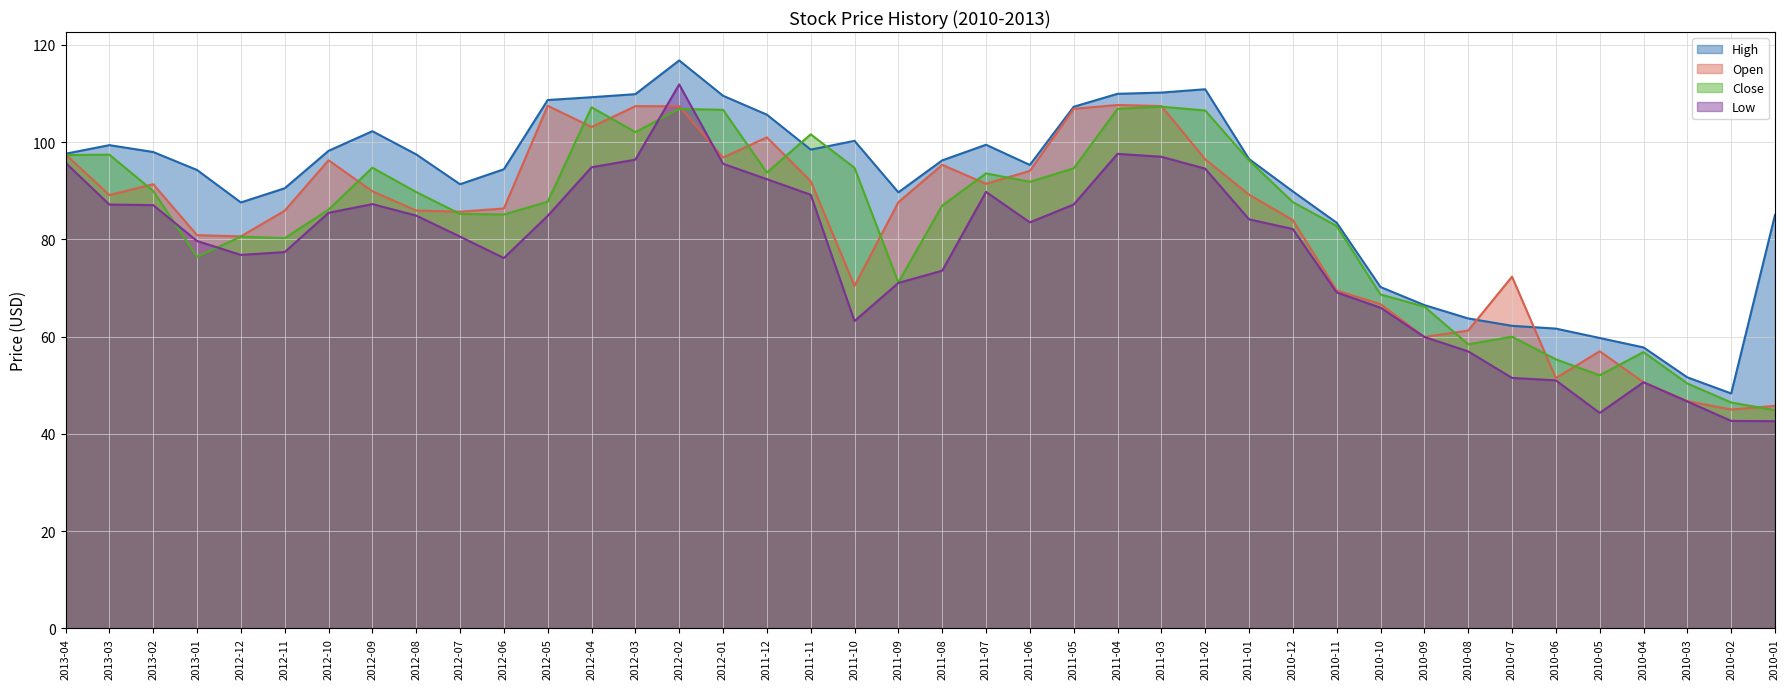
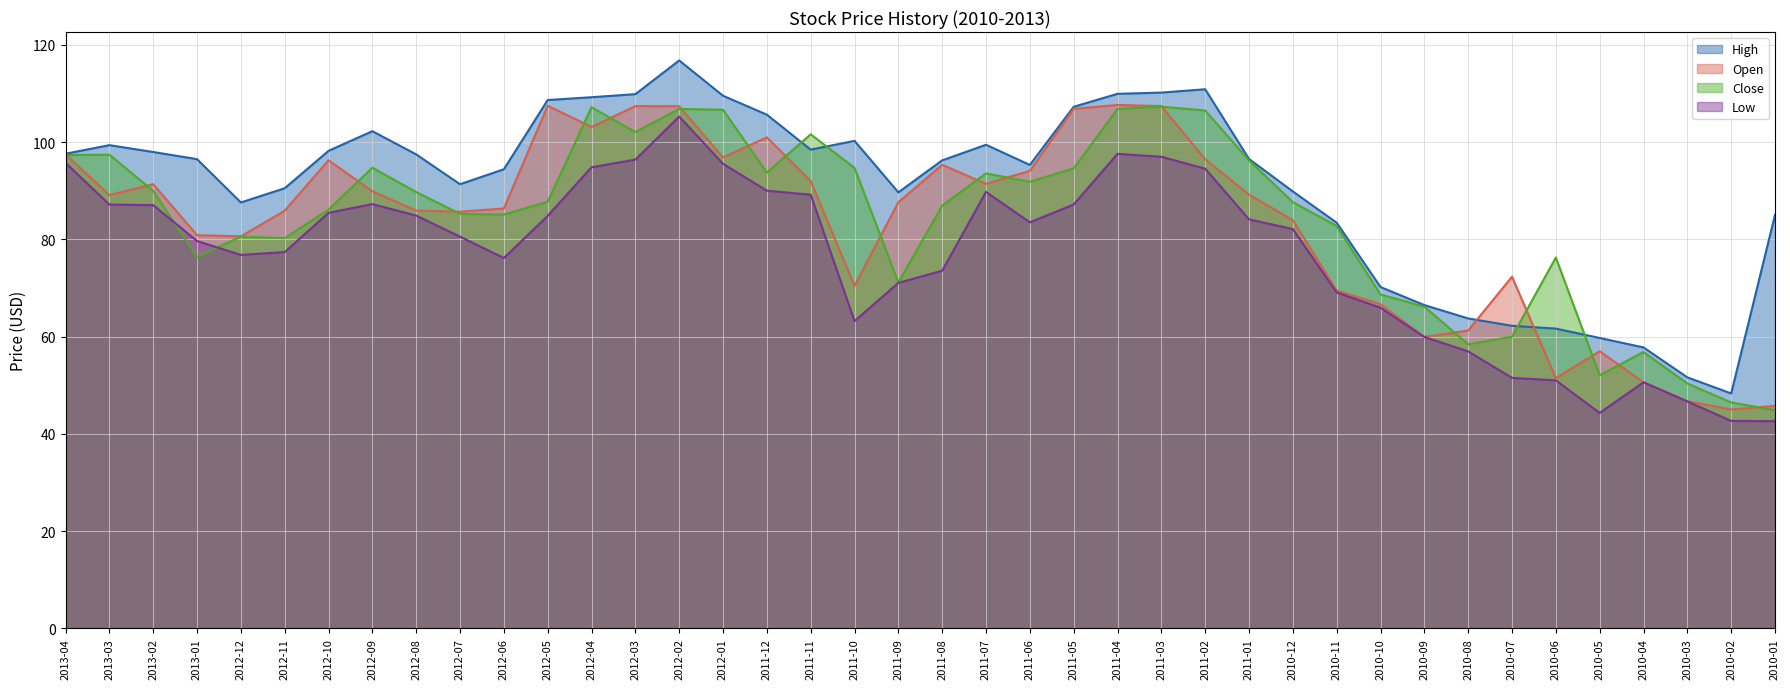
High, 2013-01: 94 -> 97
Low, 2012-02: 112 -> 105
Low, 2011-12: 92 -> 90
Close, 2010-06: 55 -> 76
